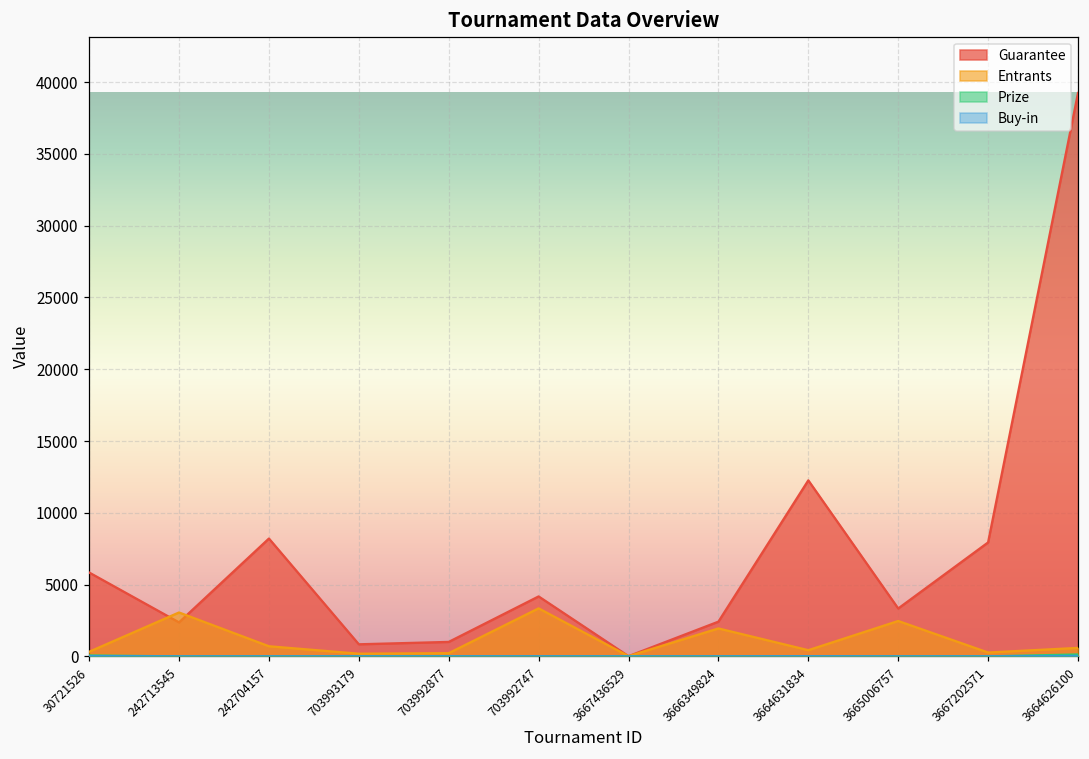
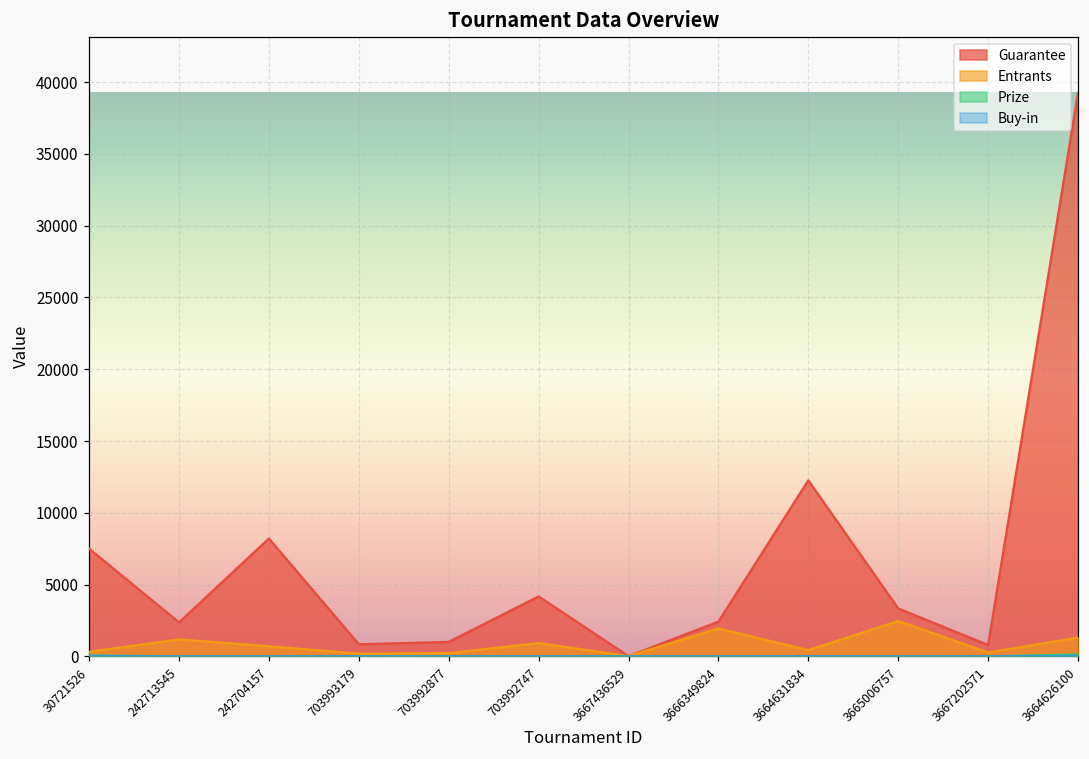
Guarantee, 30721526: 5800 -> 7500
Entrants, 242713545: 3100 -> 1200
Entrants, 703992747: 3300 -> 900
Guarantee, 3667202571: 7900 -> 800
Entrants, 3664626100: 600 -> 1300
